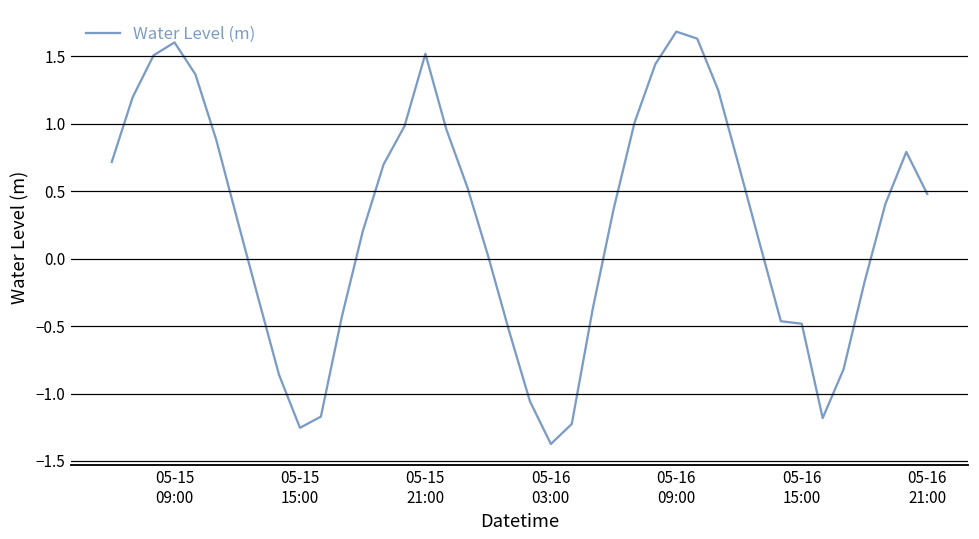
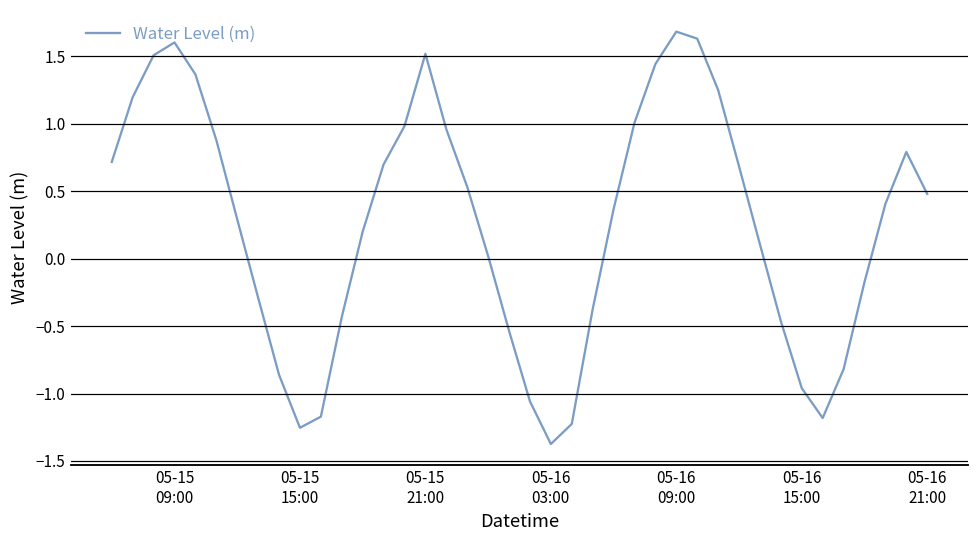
05-16 15:00: -0.48 -> -0.96
